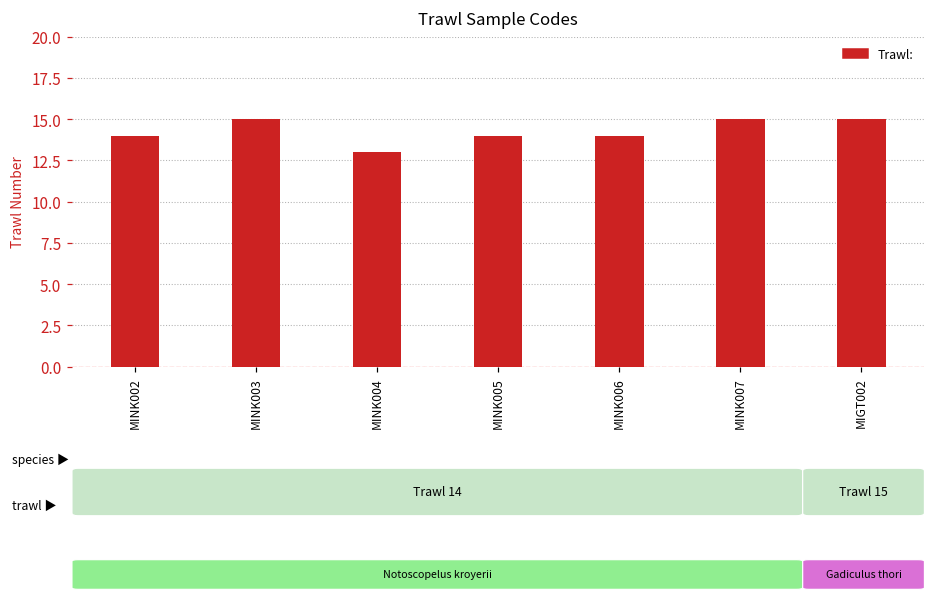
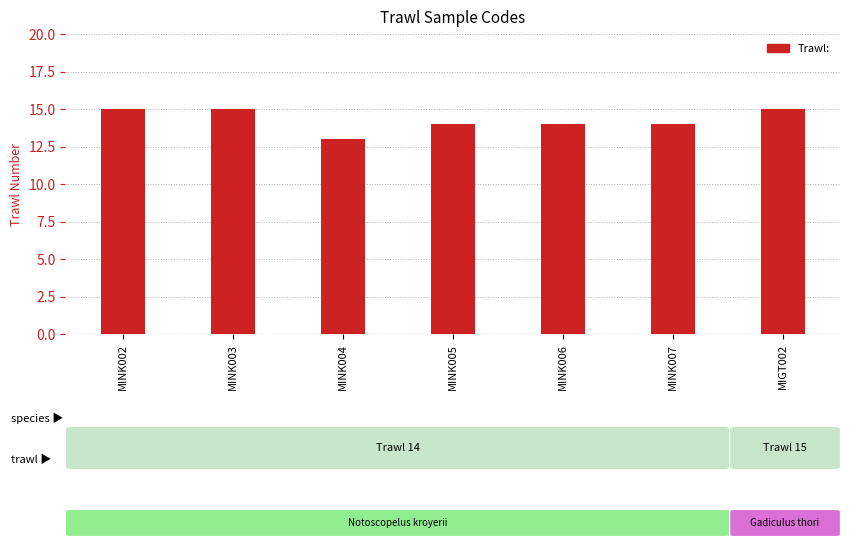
MINK002: 14 -> 15
MINK007: 15 -> 14
